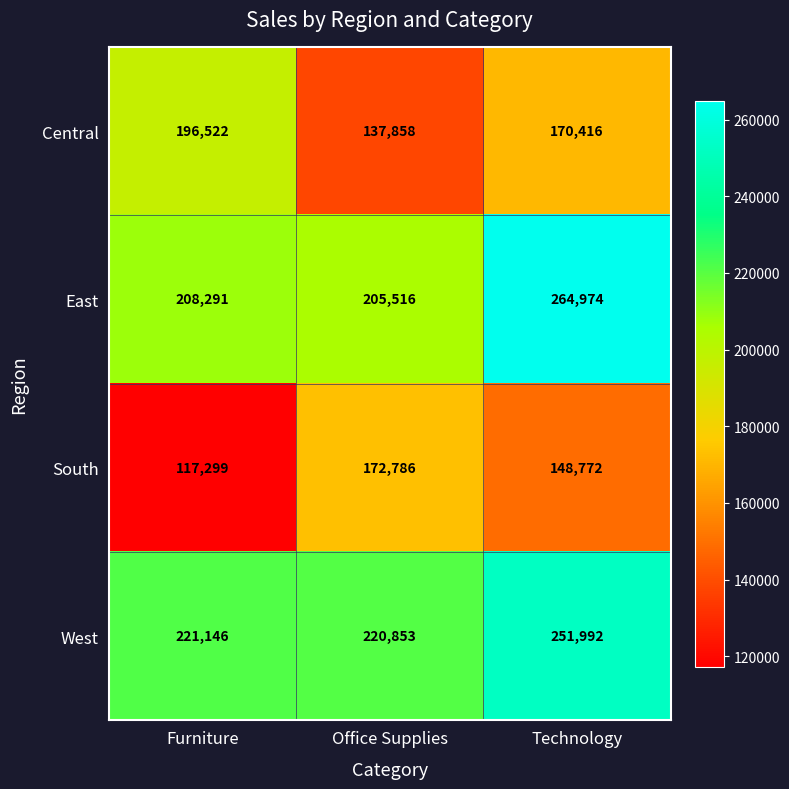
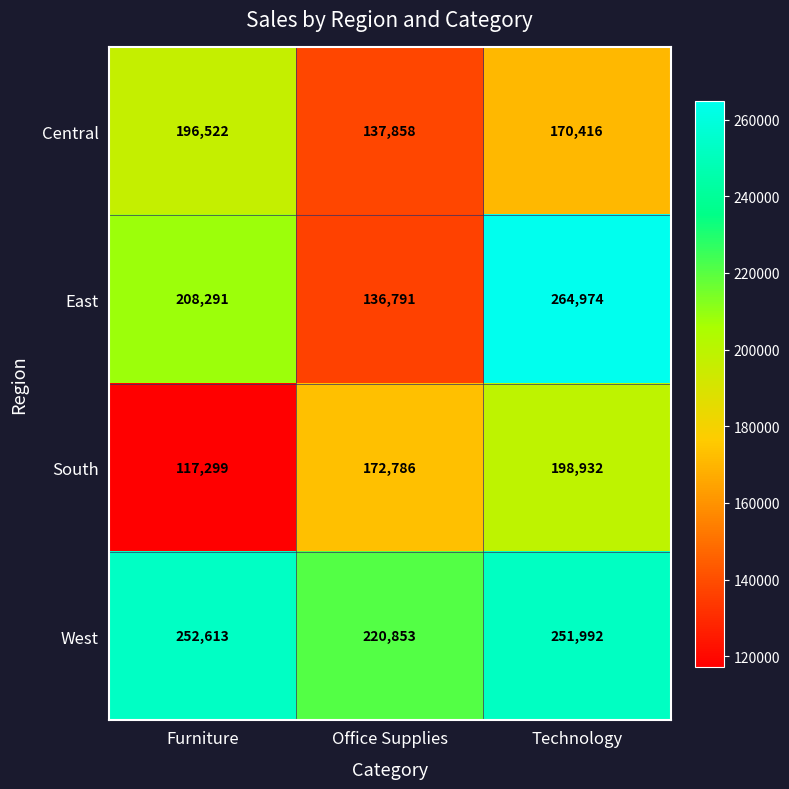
East, Office Supplies: 205,516 -> 136,791
South, Technology: 148,772 -> 198,932
West, Furniture: 221,146 -> 252,613
